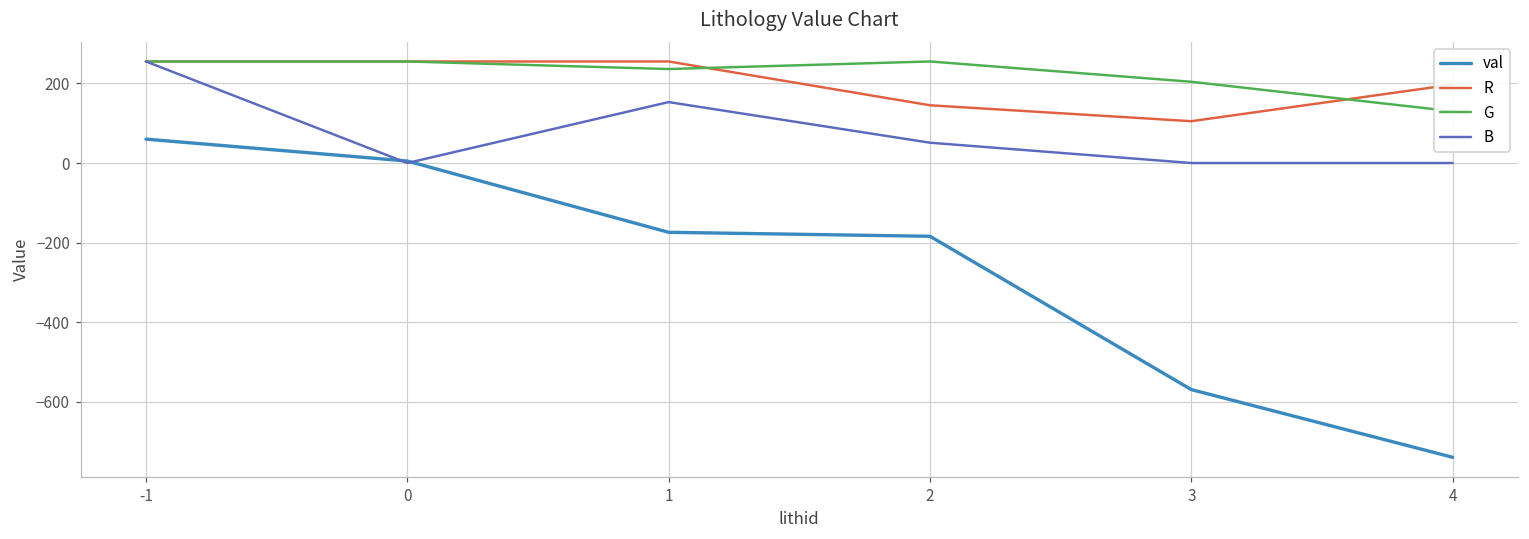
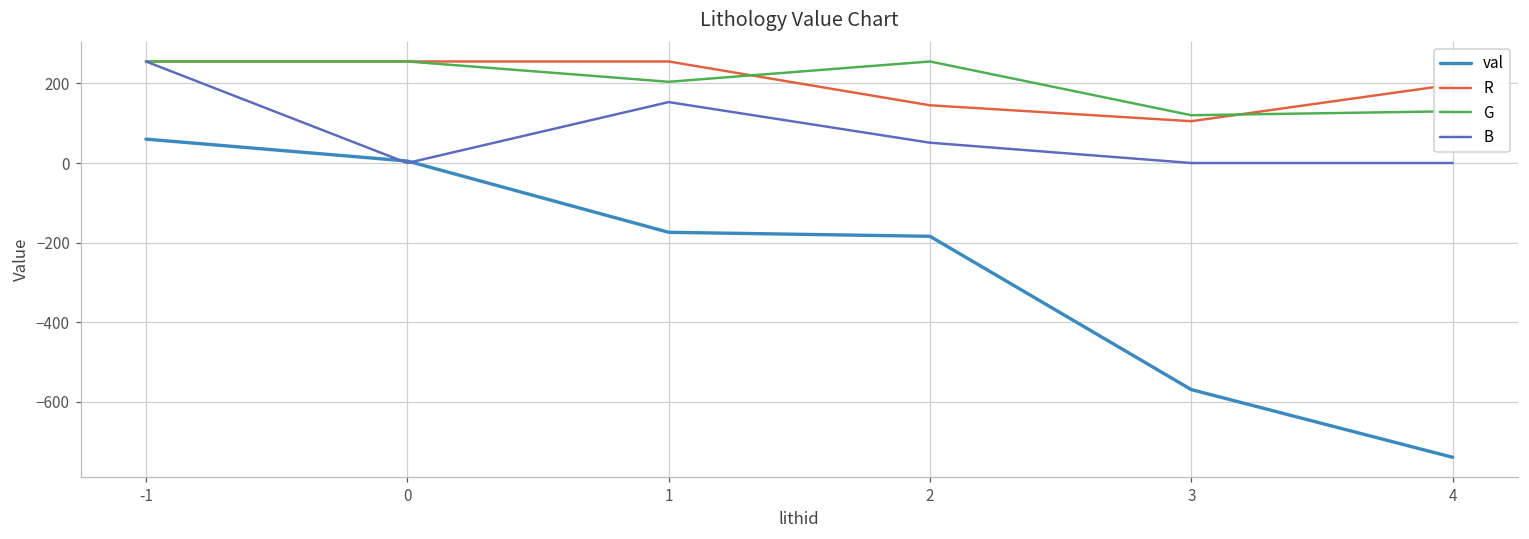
G, 1: 240 -> 200
G, 3: 200 -> 120
